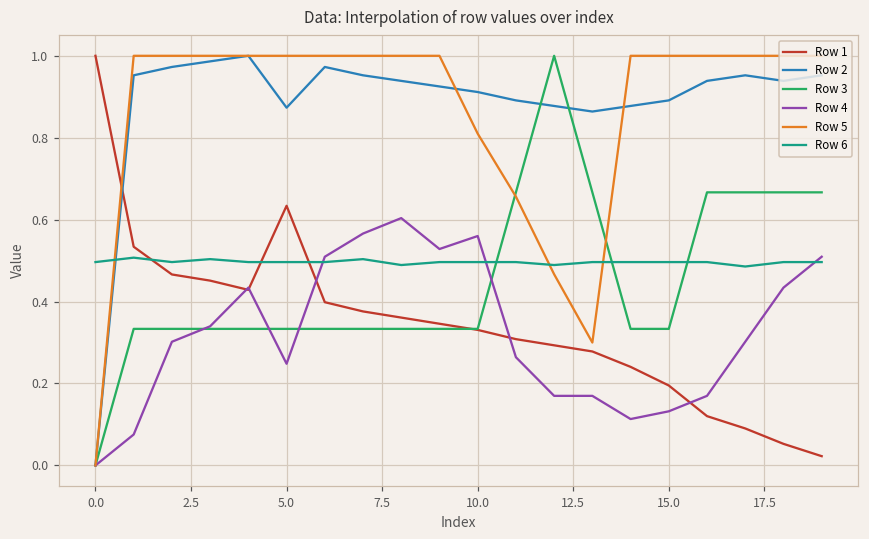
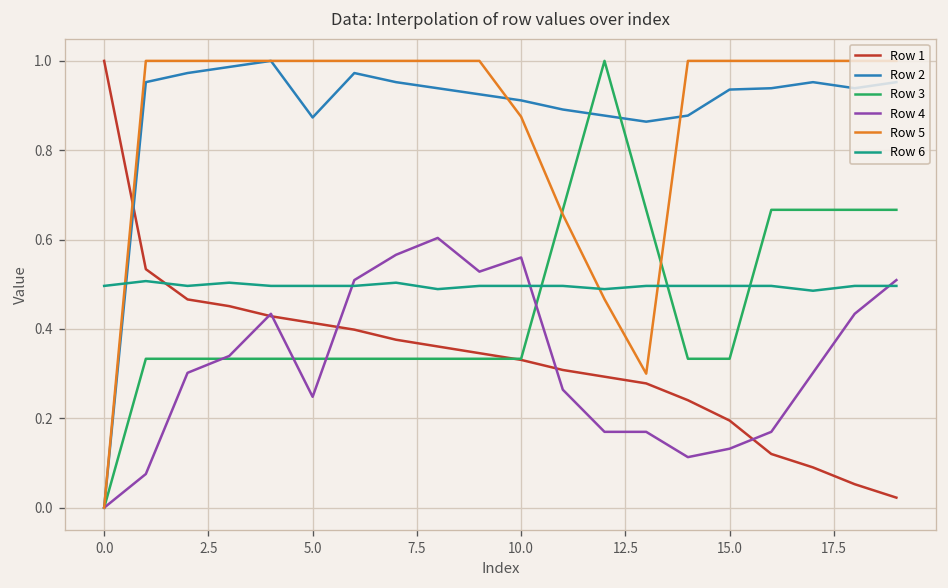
Row 1, 5.0: 0.63 -> 0.41
Row 5, 10.0: 0.81 -> 0.88
Row 2, 15.0: 0.89 -> 0.94
